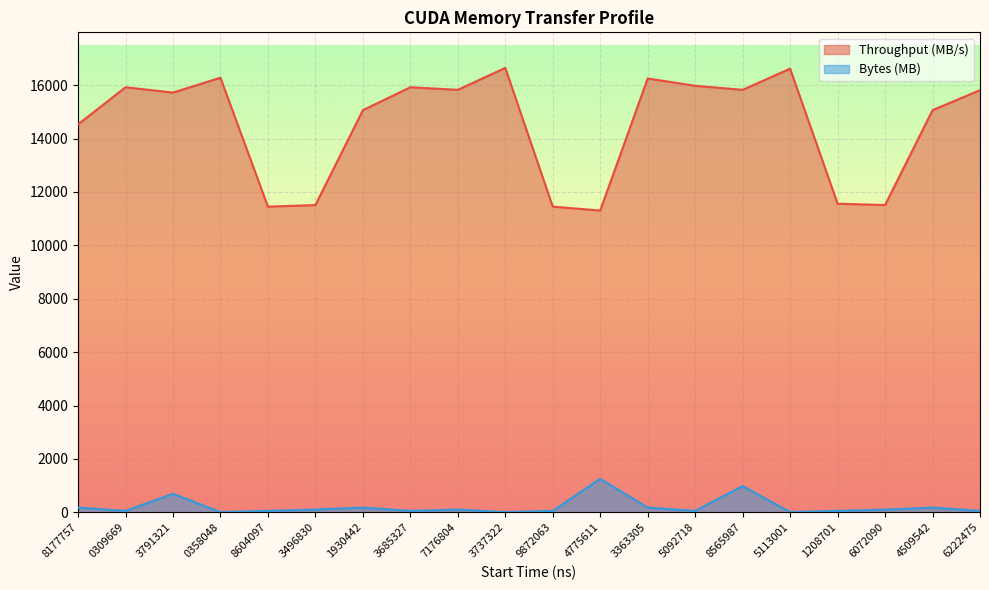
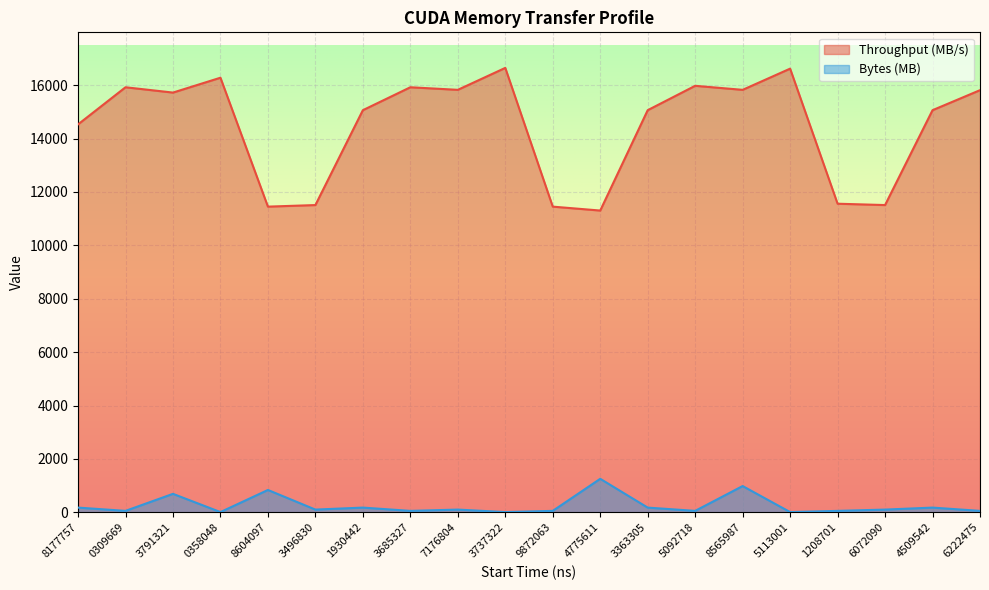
Bytes (MB), 8604097: 100 -> 800
Throughput (MB/s), 3363305: 16300 -> 15100
